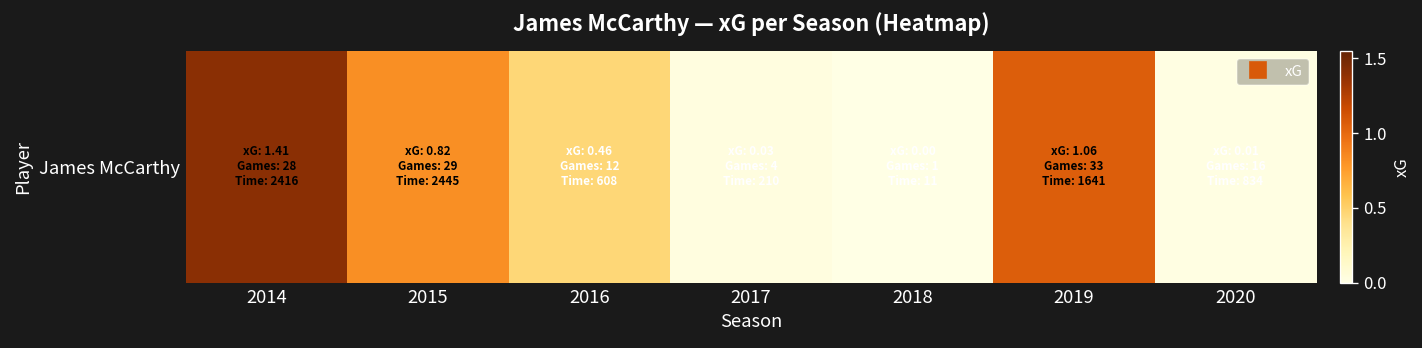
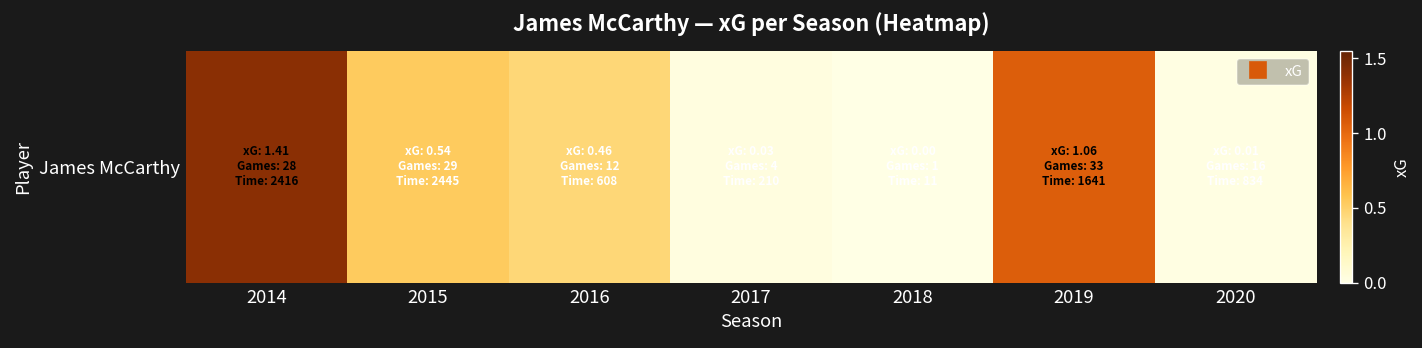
James McCarthy, 2015: 0.82 -> 0.54
